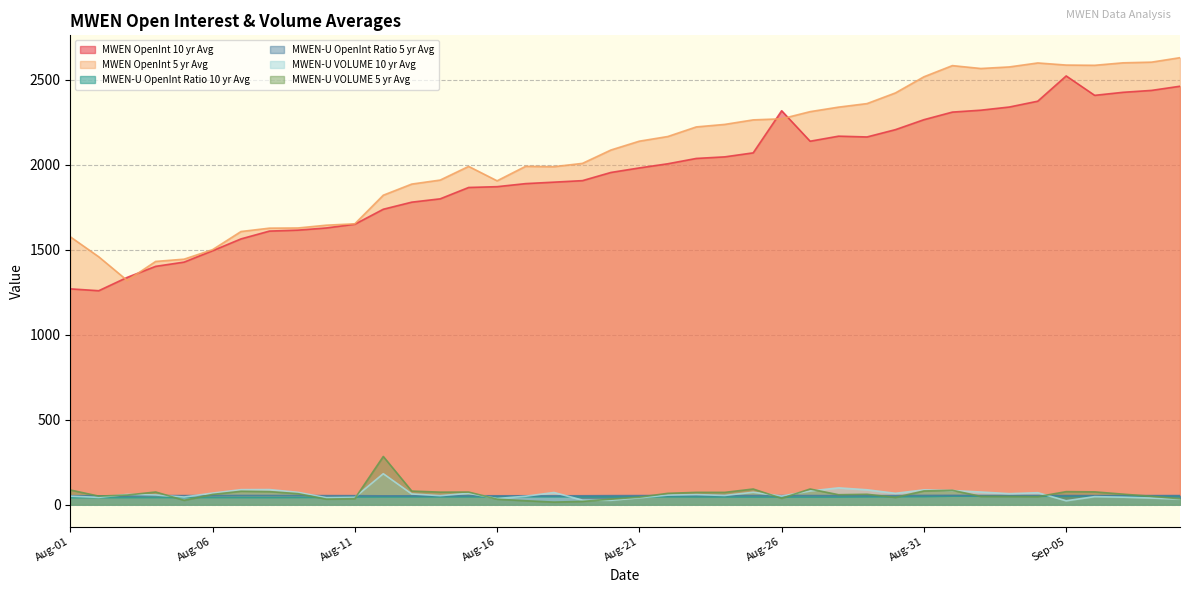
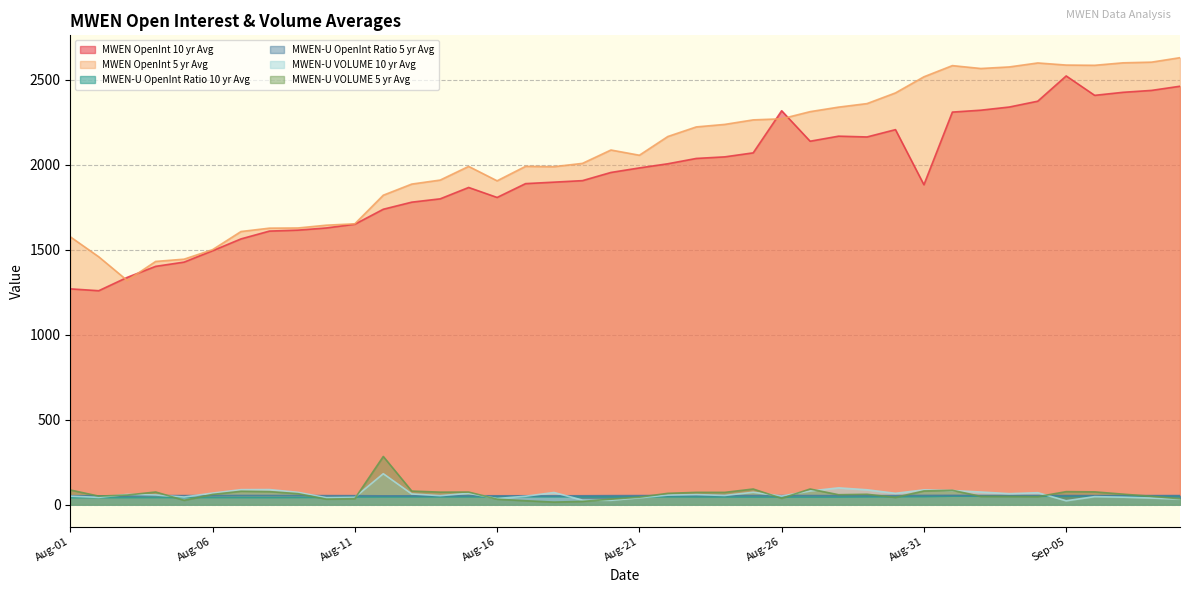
MWEN OpenInt 10 yr Avg, Aug-16: 1870 -> 1810
MWEN OpenInt 5 yr Avg, Aug-21: 2140 -> 2060
MWEN OpenInt 10 yr Avg, Aug-31: 2260 -> 1880
